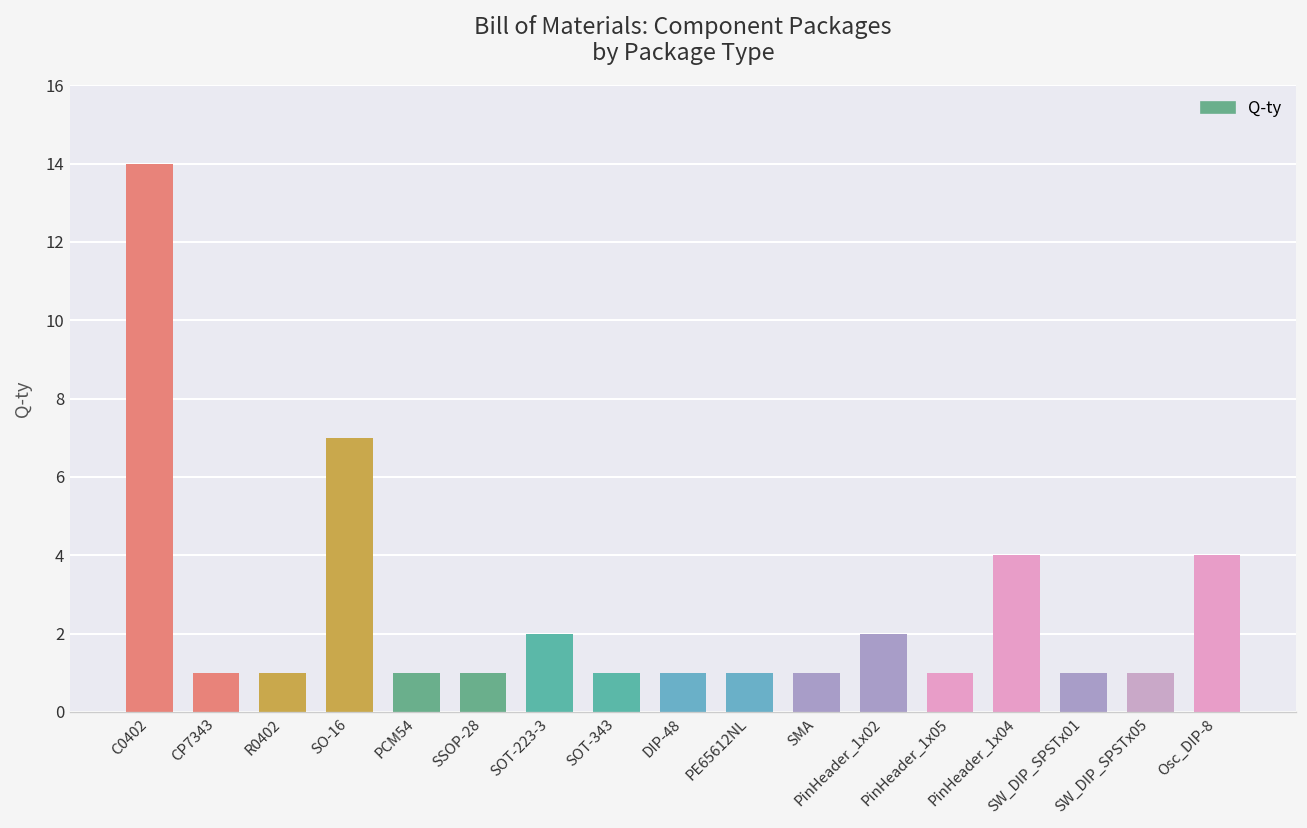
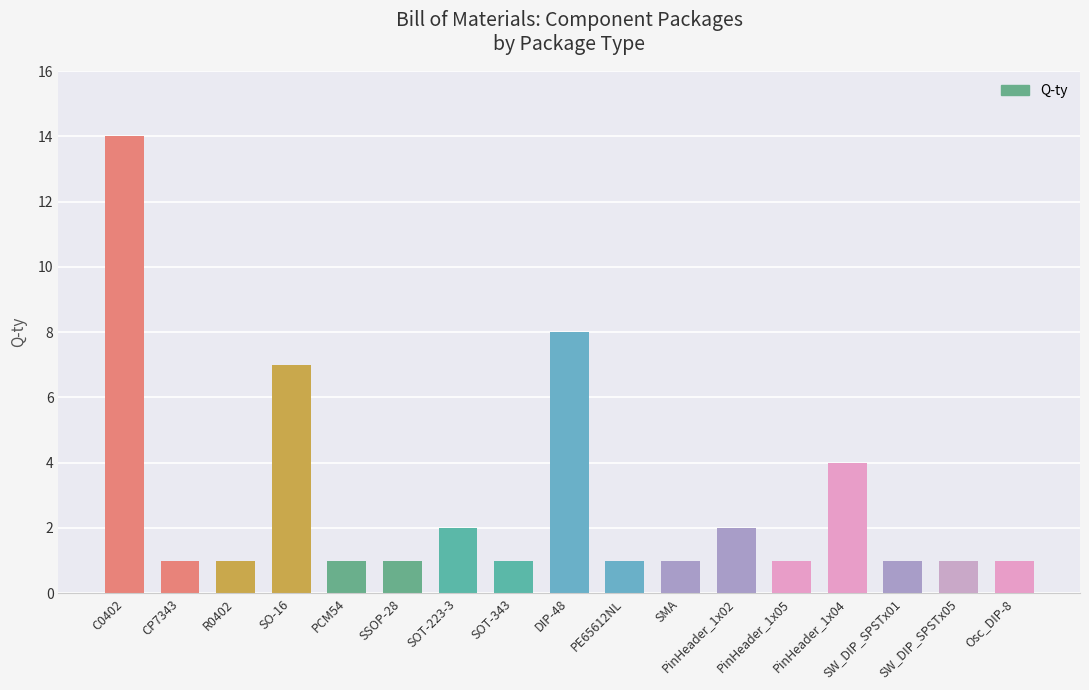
DIP-48: 1 -> 8
Osc_DIP-8: 4 -> 1
